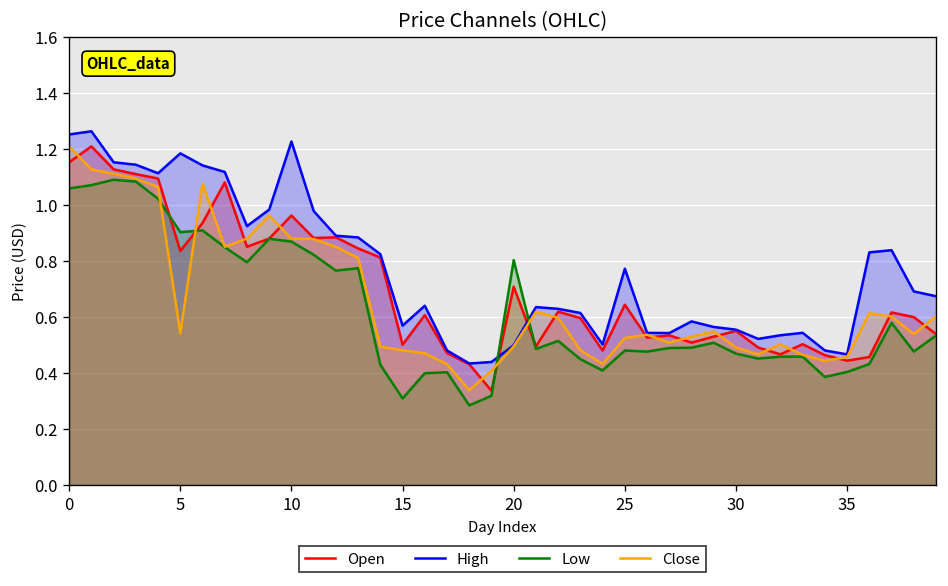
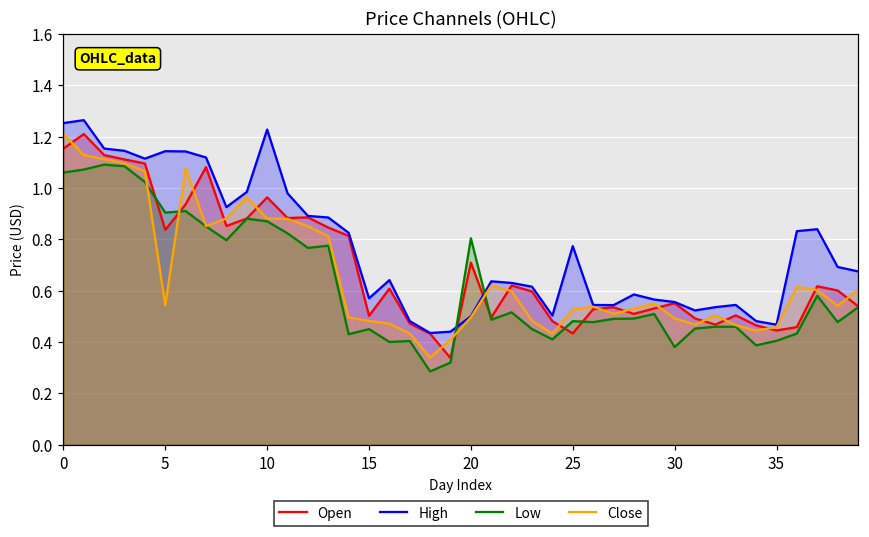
High, 5: 1.19 -> 1.14
Low, 15: 0.31 -> 0.45
Open, 25: 0.64 -> 0.43
Low, 30: 0.47 -> 0.38
